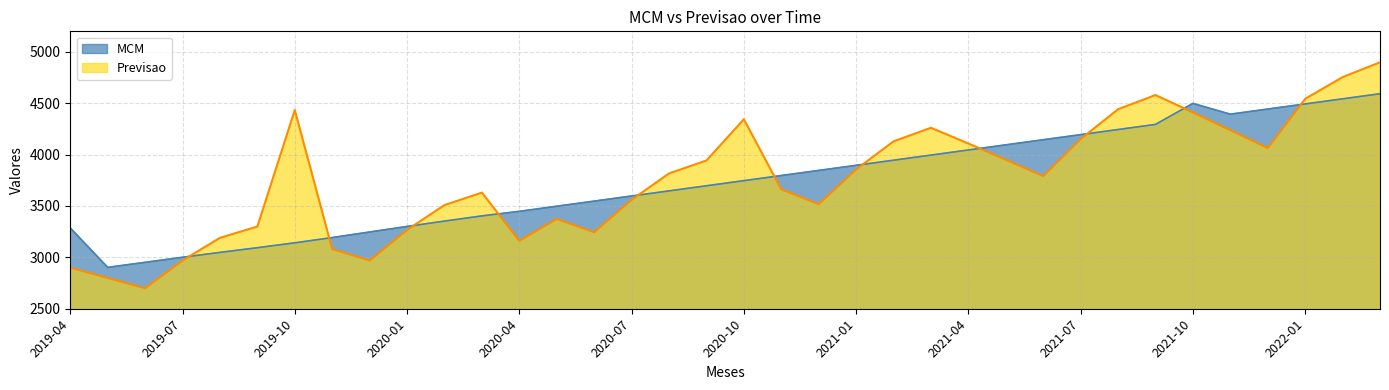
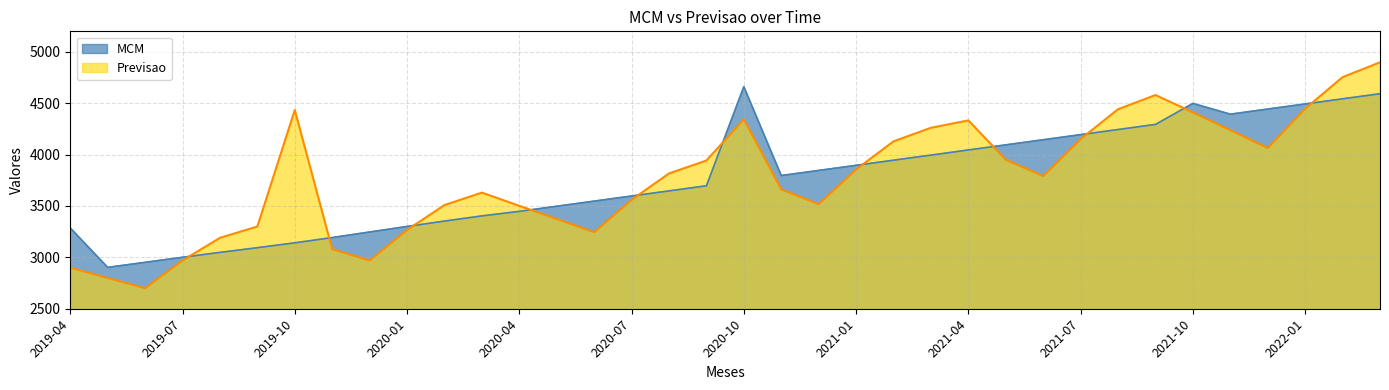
Previsao, 2020-04: 3160 -> 3500
MCM, 2020-10: 3750 -> 4660
Previsao, 2021-04: 4110 -> 4330
Previsao, 2022-01: 4540 -> 4450
